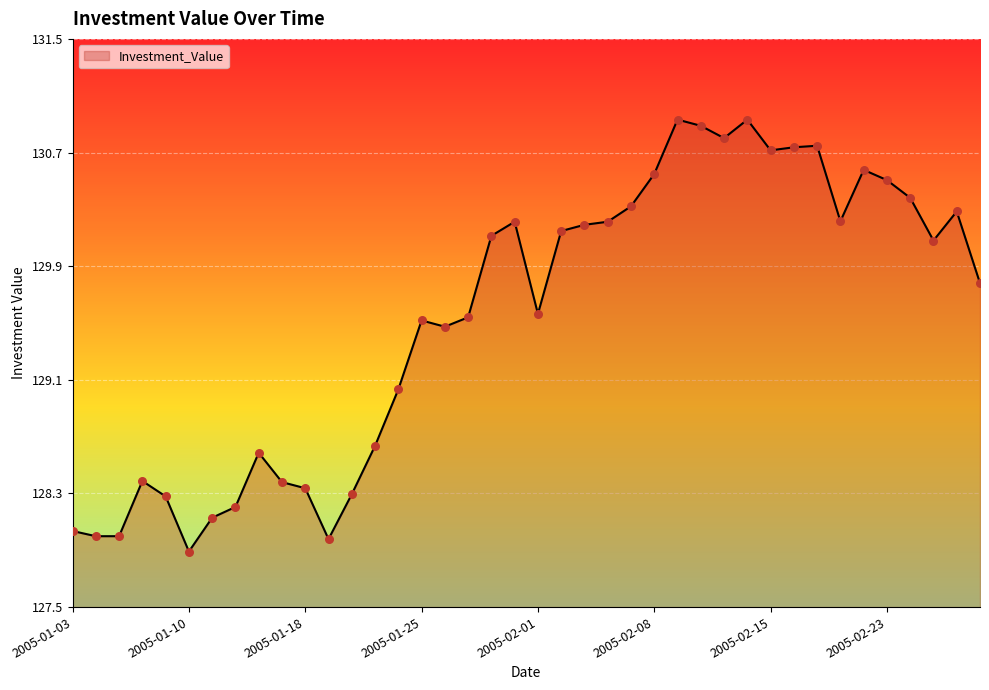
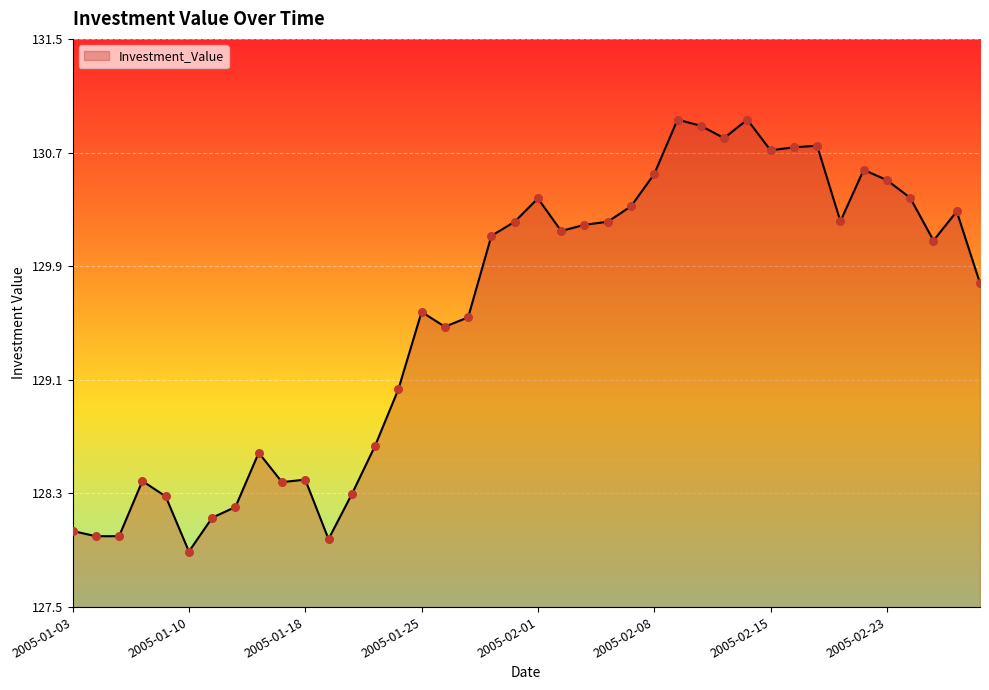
2005-01-18: 128.34 -> 128.40
2005-01-25: 129.52 -> 129.58
2005-02-01: 129.56 -> 130.38
